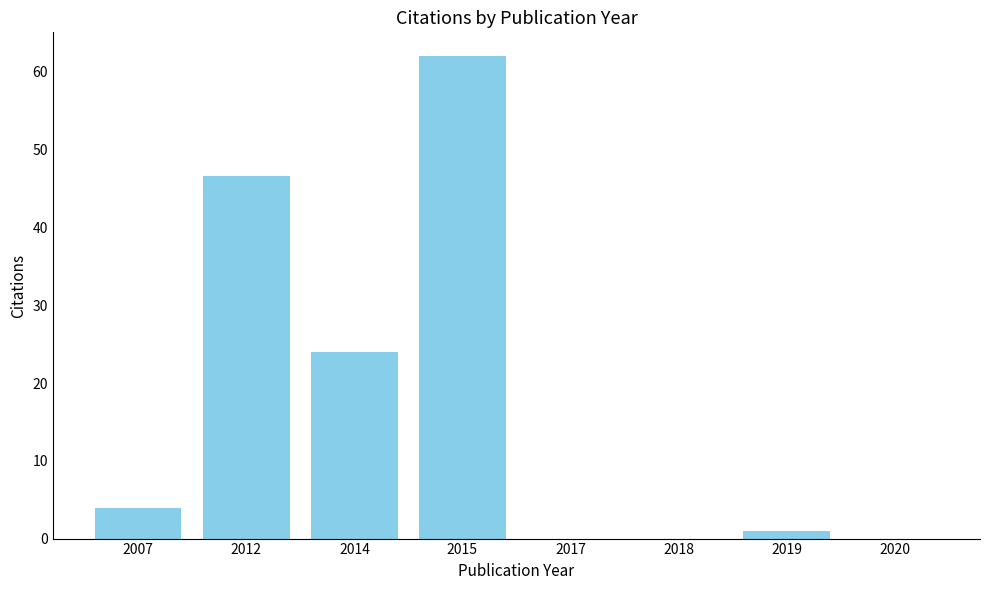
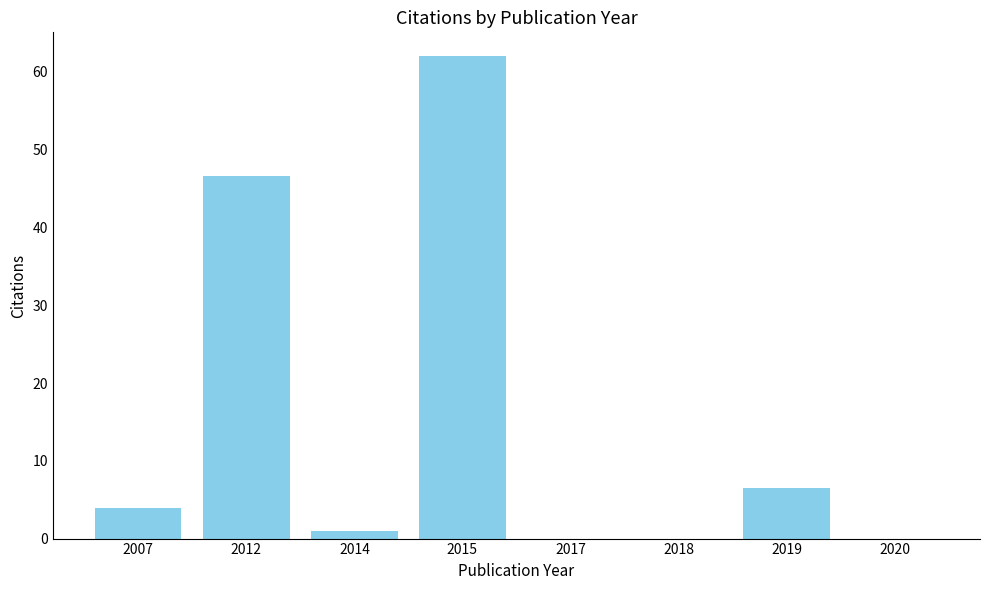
2014: 24 -> 1
2019: 1 -> 7
